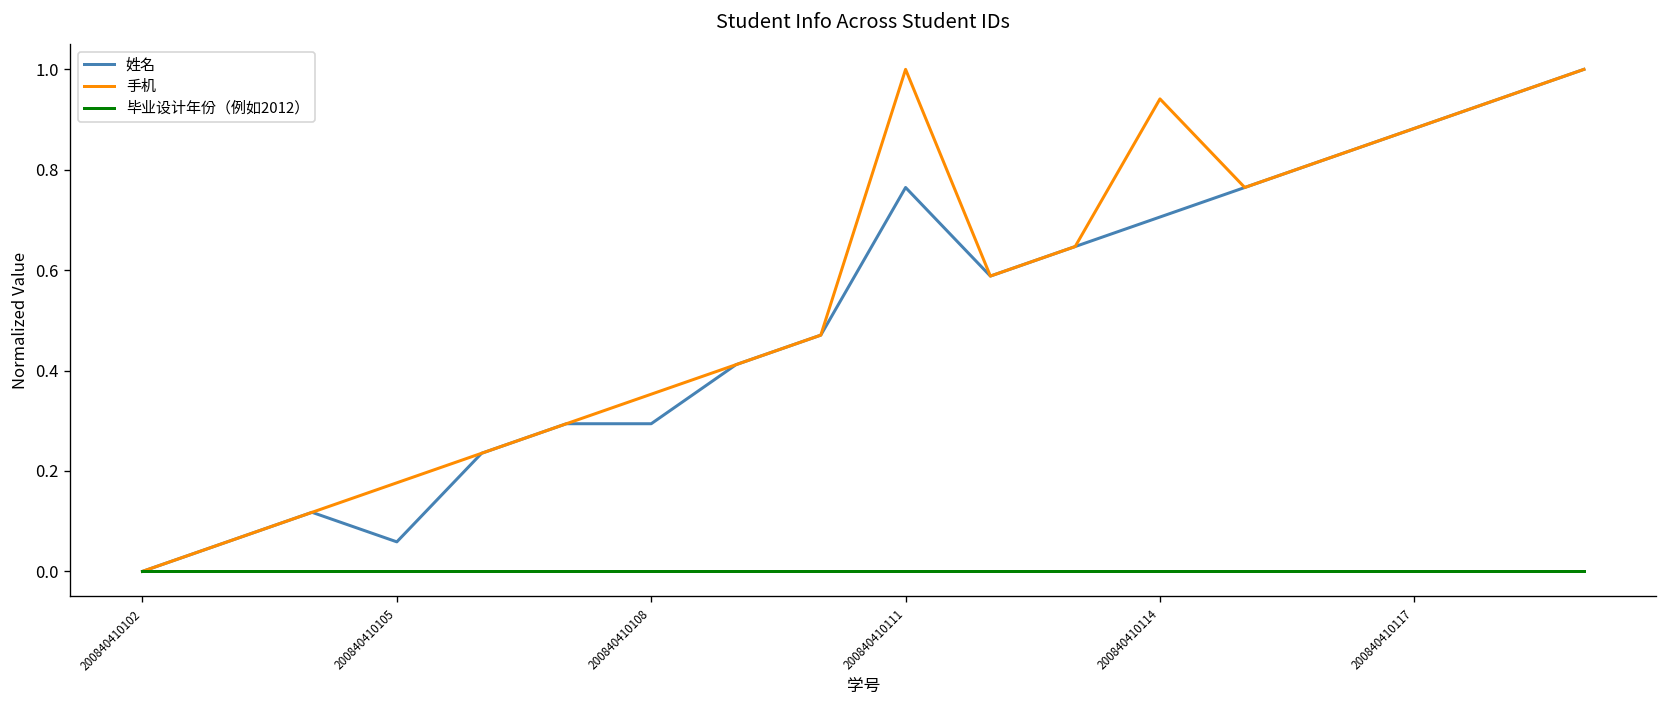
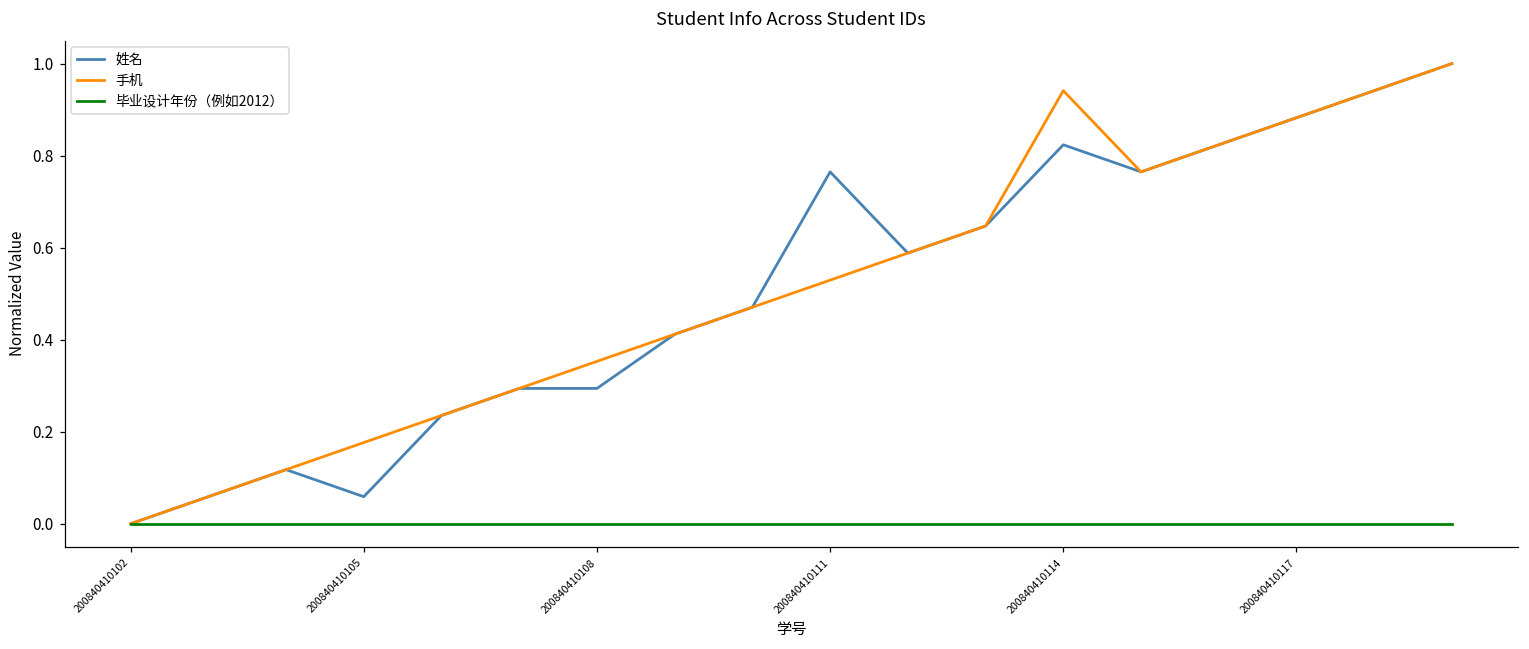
手机, 200840410111: 1.00 -> 0.53
姓名, 200840410114: 0.71 -> 0.82
